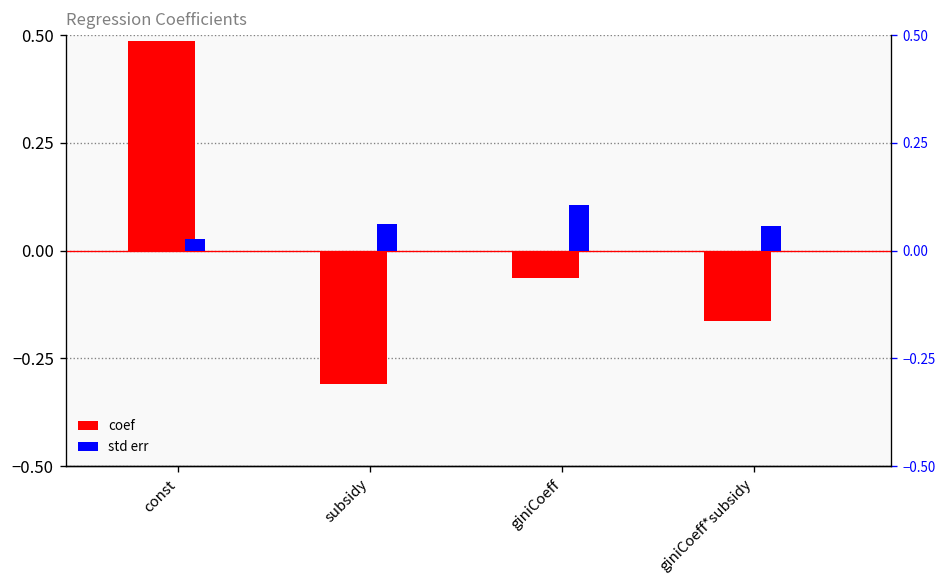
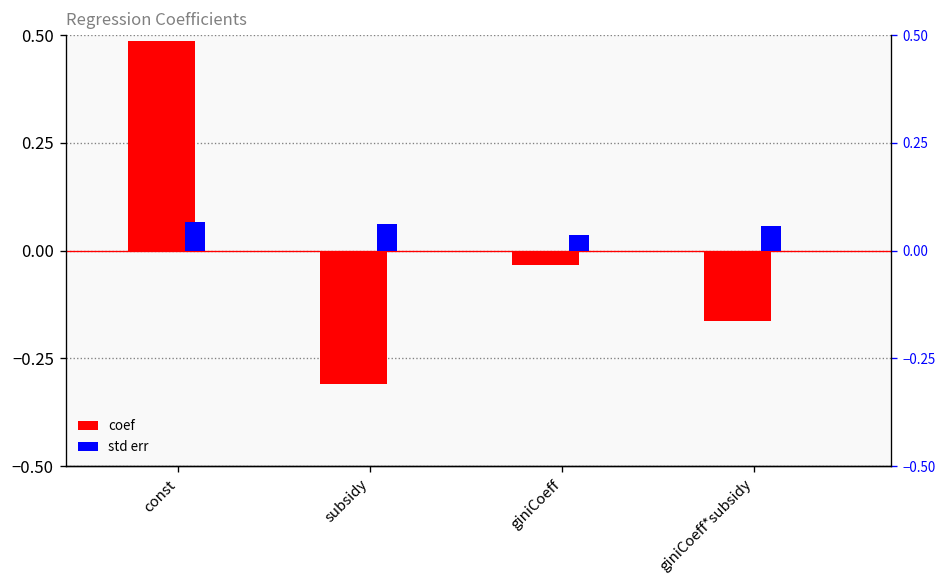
std err, const: 0.03 -> 0.07
coef, giniCoeff: -0.06 -> -0.03
std err, giniCoeff: 0.11 -> 0.04
